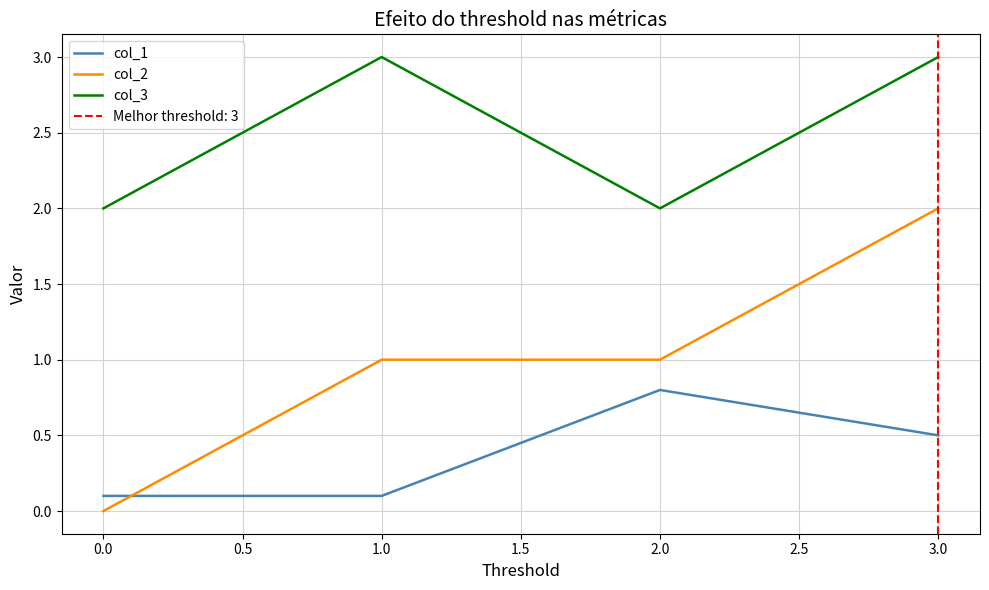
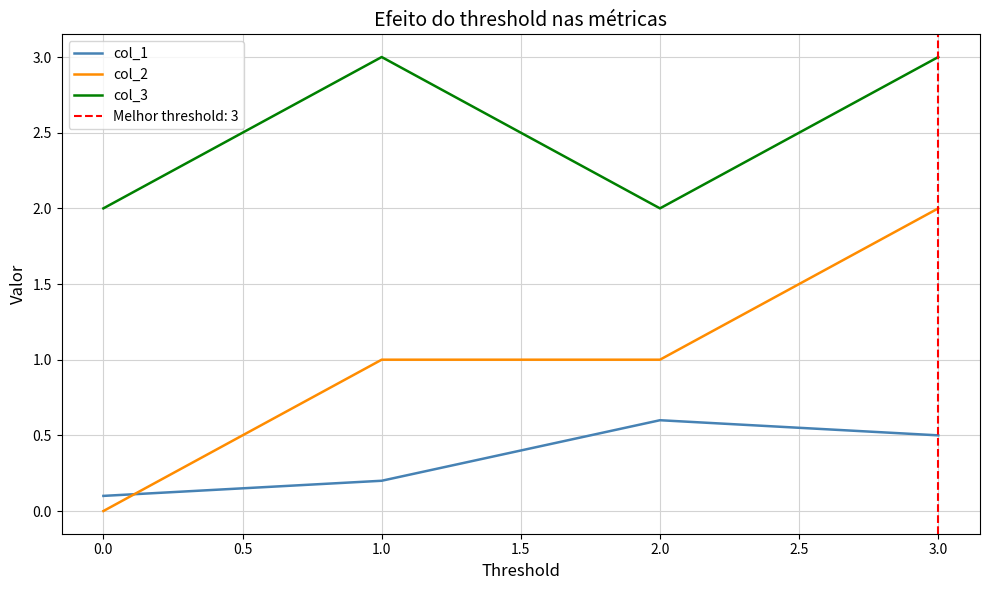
col_1, 1.0: 0.1 -> 0.2
col_1, 2.0: 0.8 -> 0.6
